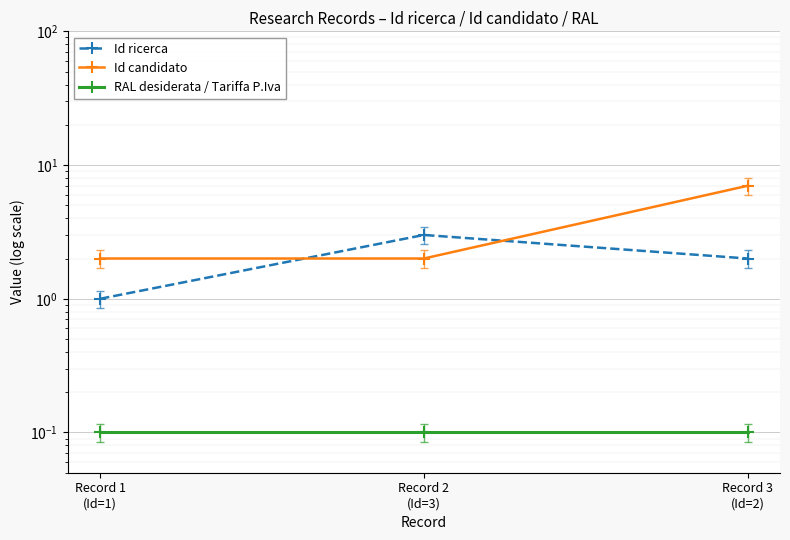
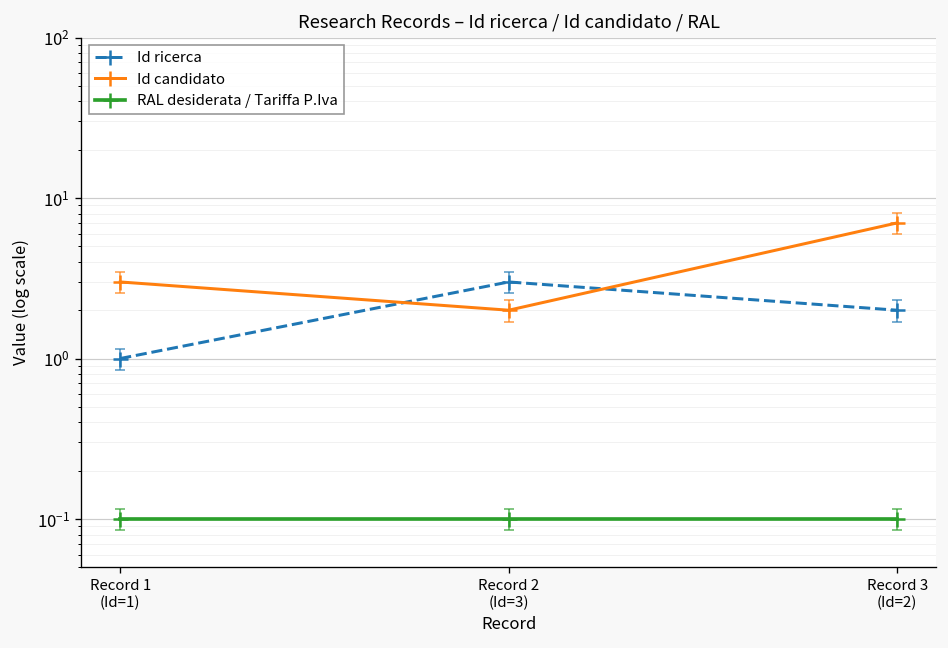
Id candidato, Record 1 (Id=1): 2 -> 3
